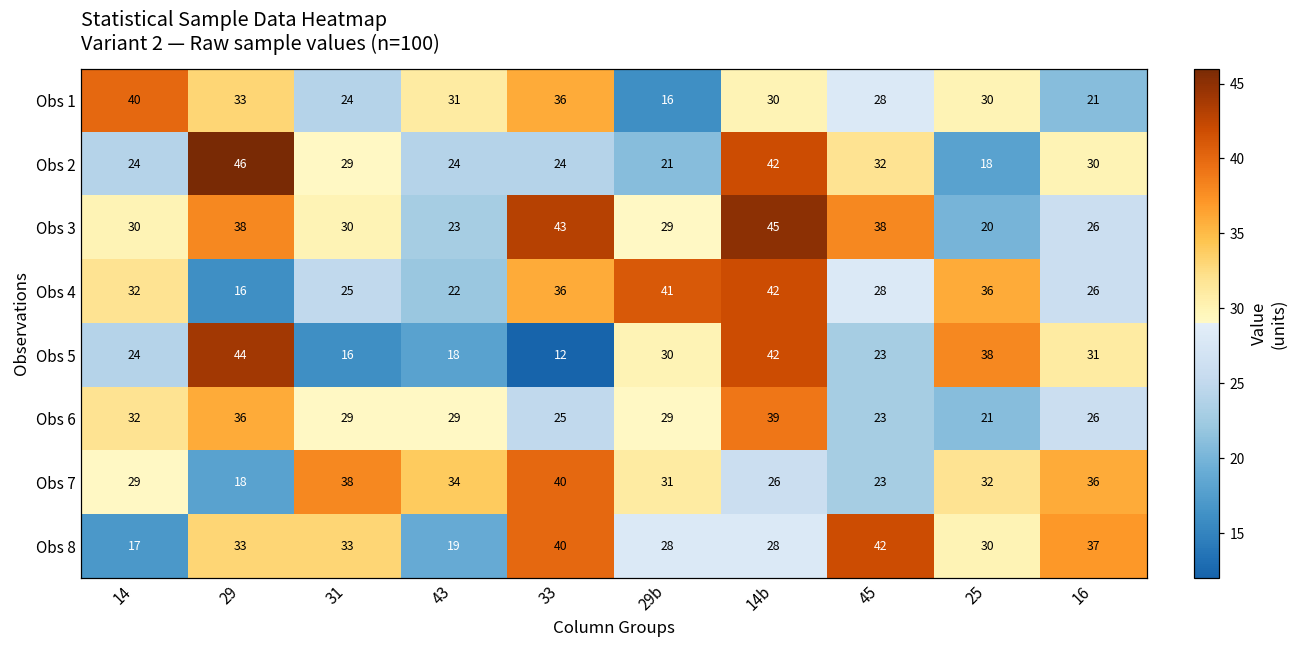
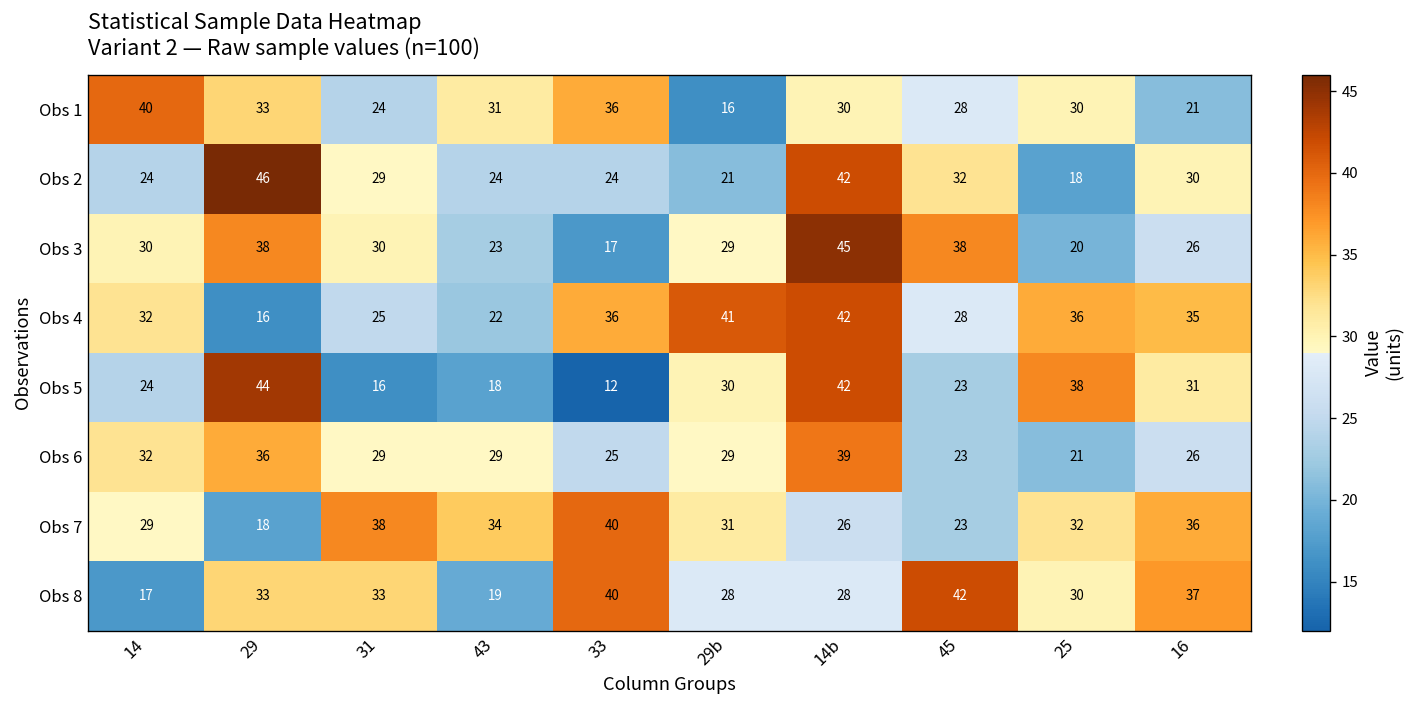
Obs 3, 33: 43 -> 17
Obs 4, 16: 26 -> 35
